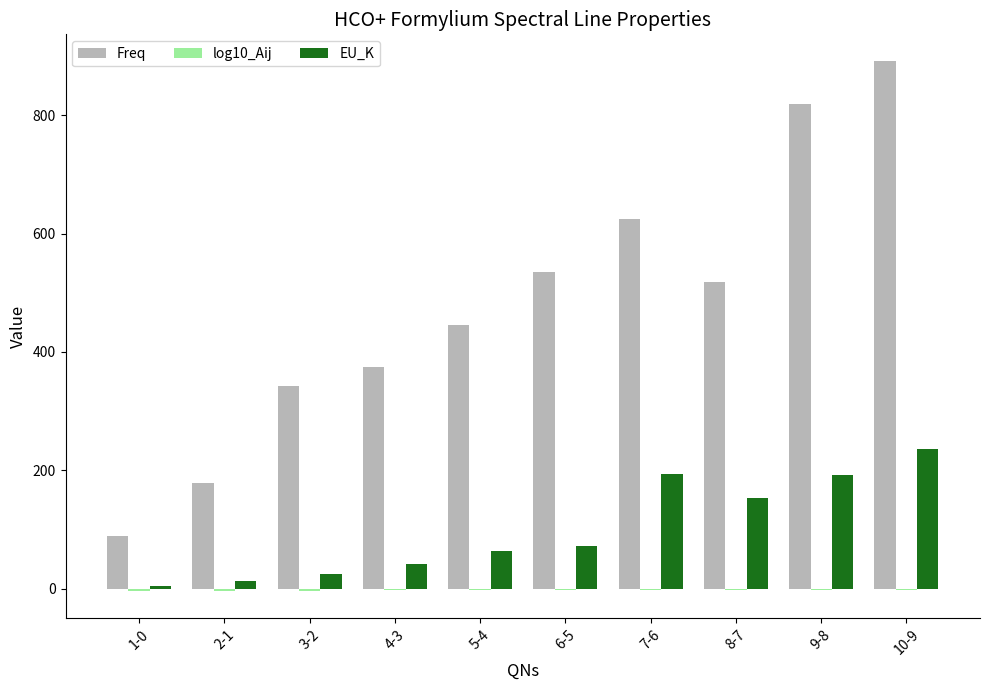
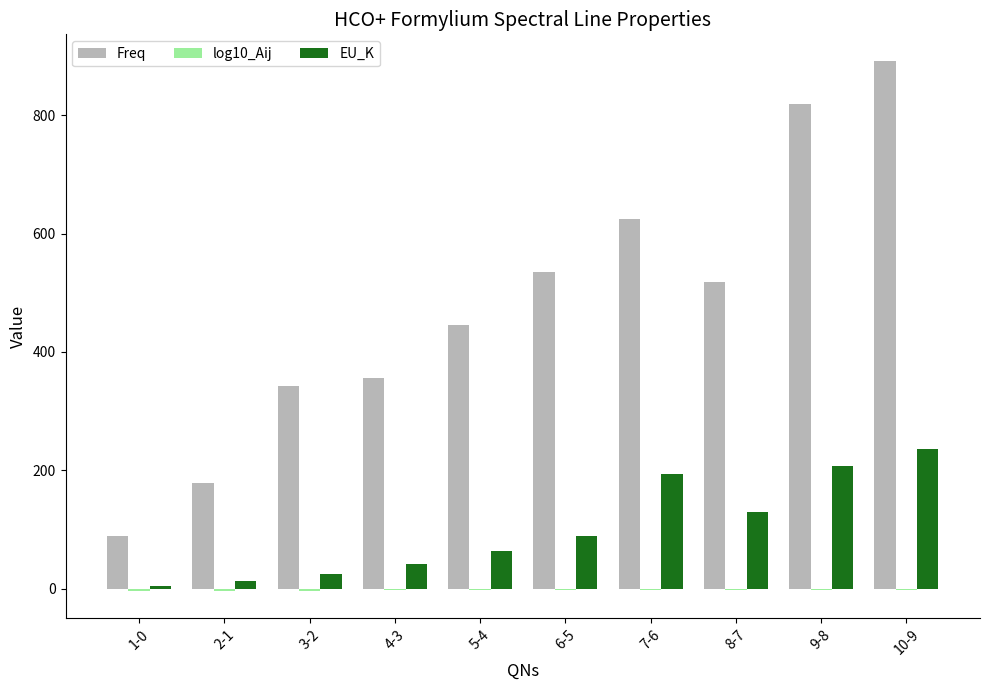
Freq, 4-3: 370 -> 360
EU_K, 6-5: 70 -> 90
EU_K, 8-7: 150 -> 130
EU_K, 9-8: 190 -> 210
